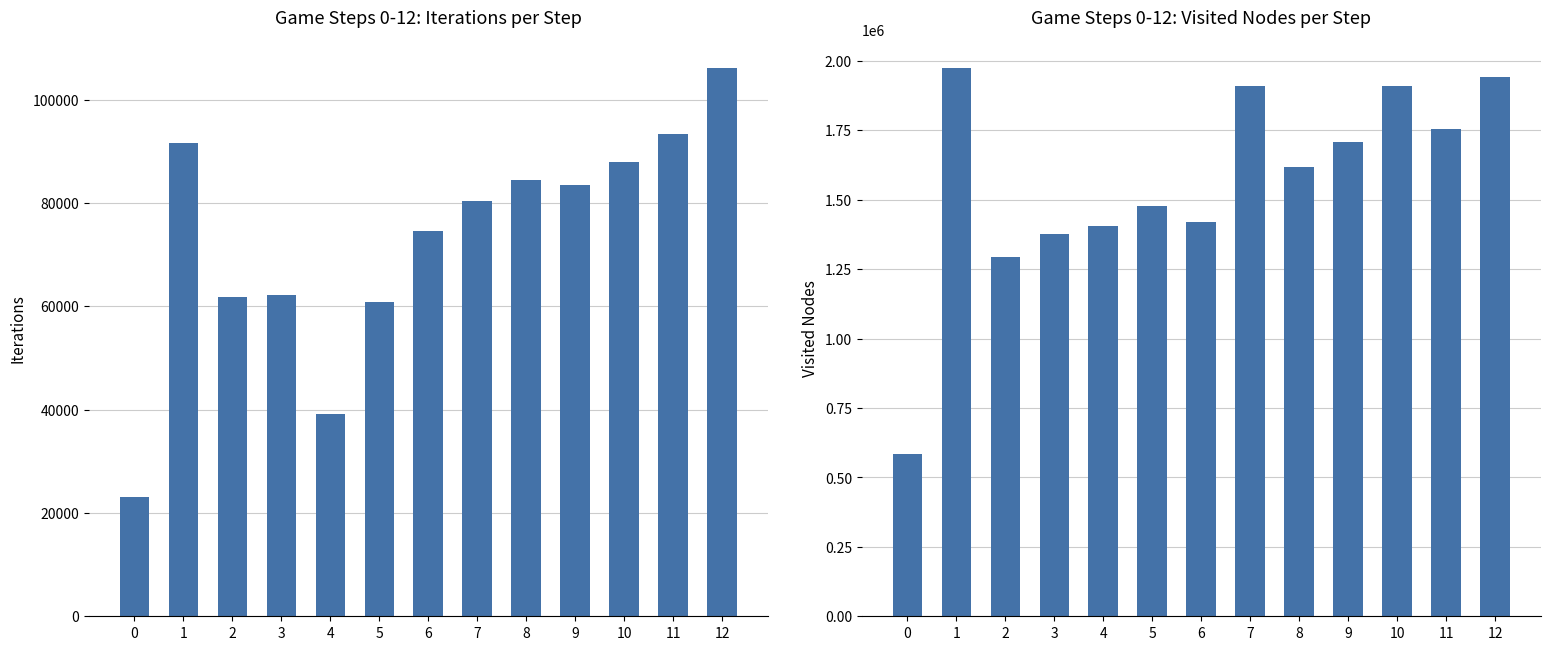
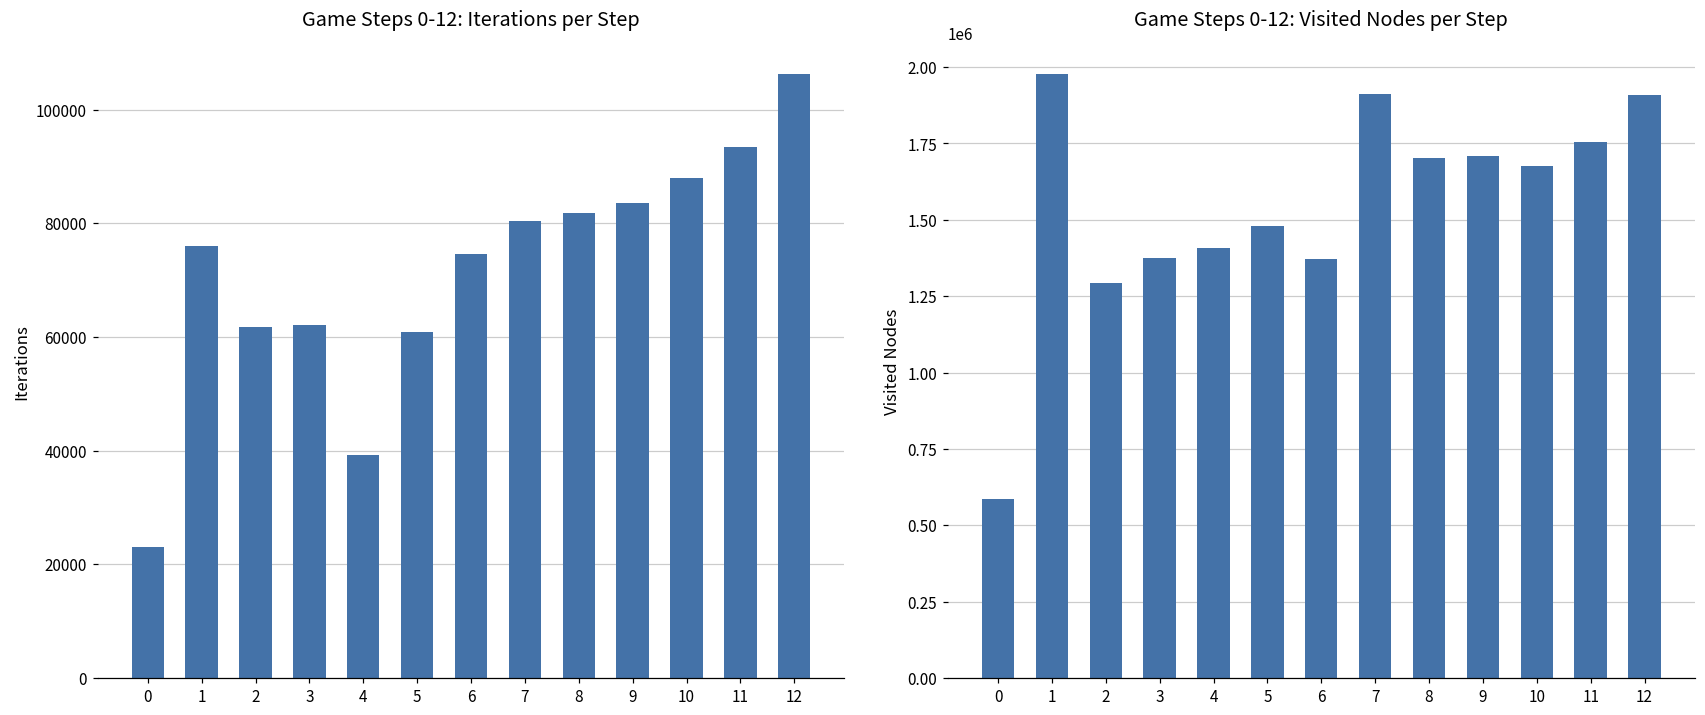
Game Steps 0-12: Iterations per Step, 1: 92000 -> 76000
Game Steps 0-12: Iterations per Step, 8: 84000 -> 82000
Game Steps 0-12: Visited Nodes per Step, 6: 1420000 -> 1370000
Game Steps 0-12: Visited Nodes per Step, 8: 1620000 -> 1700000
Game Steps 0-12: Visited Nodes per Step, 10: 1910000 -> 1680000
Game Steps 0-12: Visited Nodes per Step, 12: 1940000 -> 1910000
